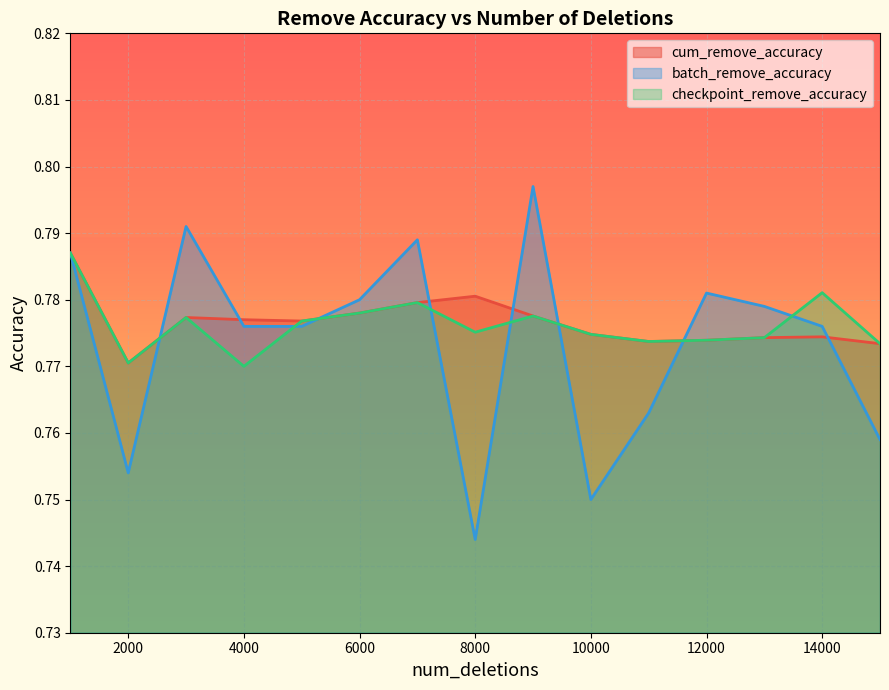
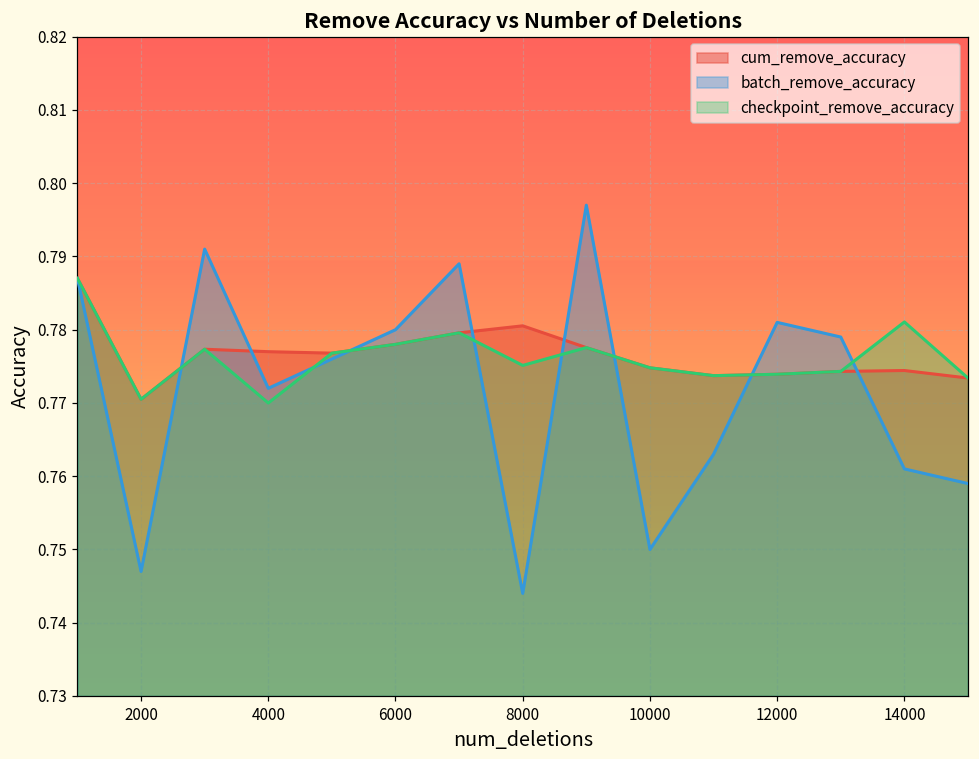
batch_remove_accuracy, 2000: 0.754 -> 0.747
batch_remove_accuracy, 4000: 0.776 -> 0.772
batch_remove_accuracy, 14000: 0.776 -> 0.761
